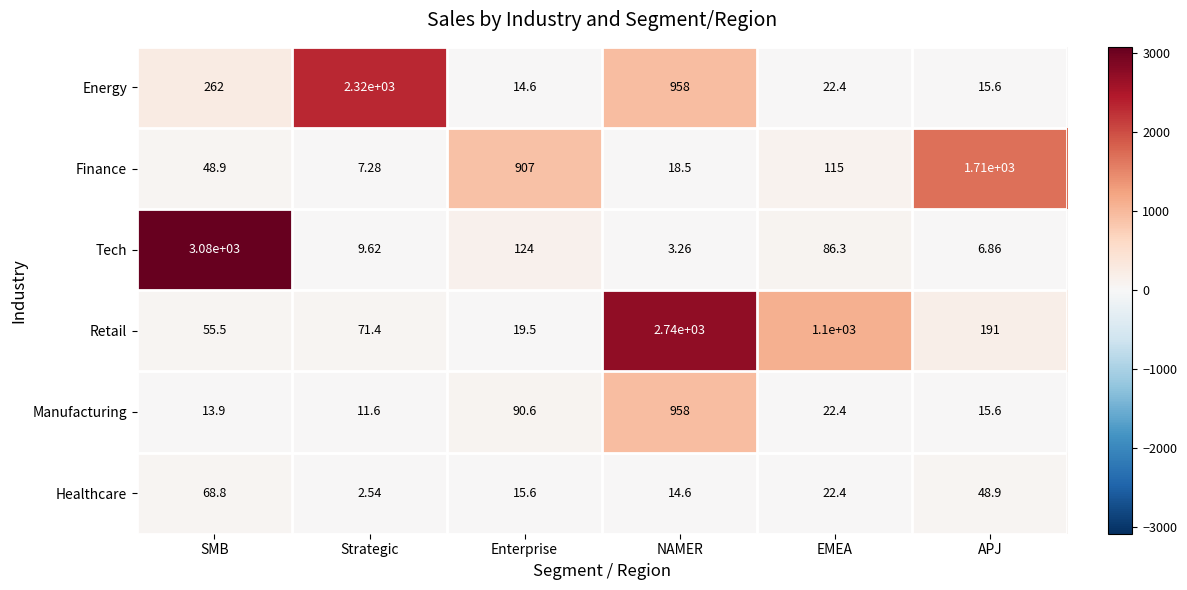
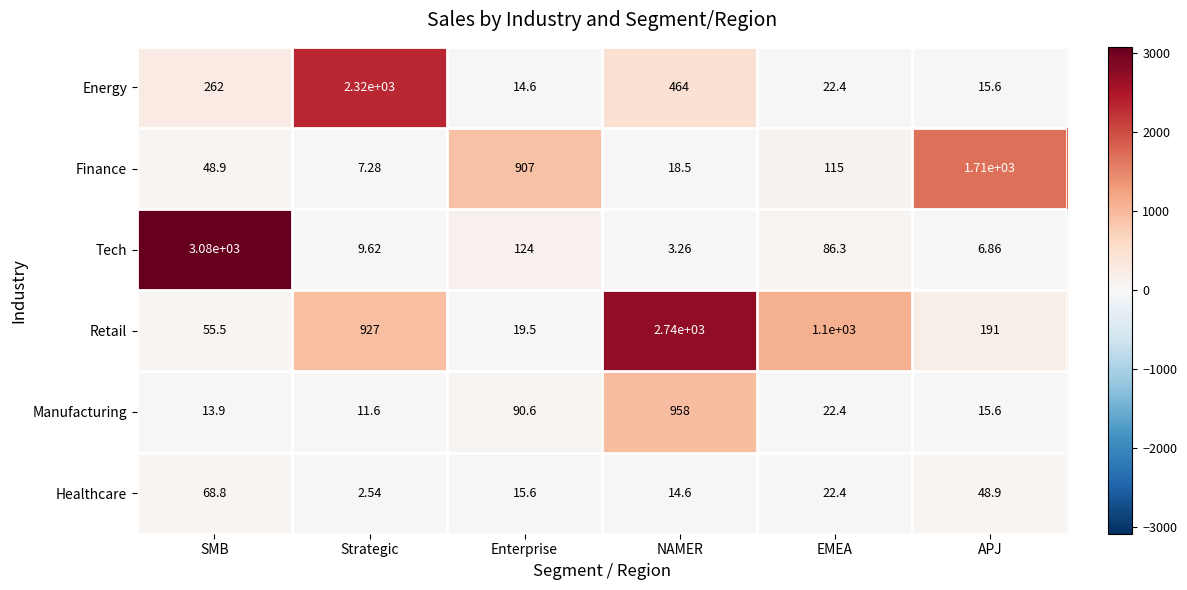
Energy, NAMER: 958 -> 464
Retail, Strategic: 71.4 -> 927
